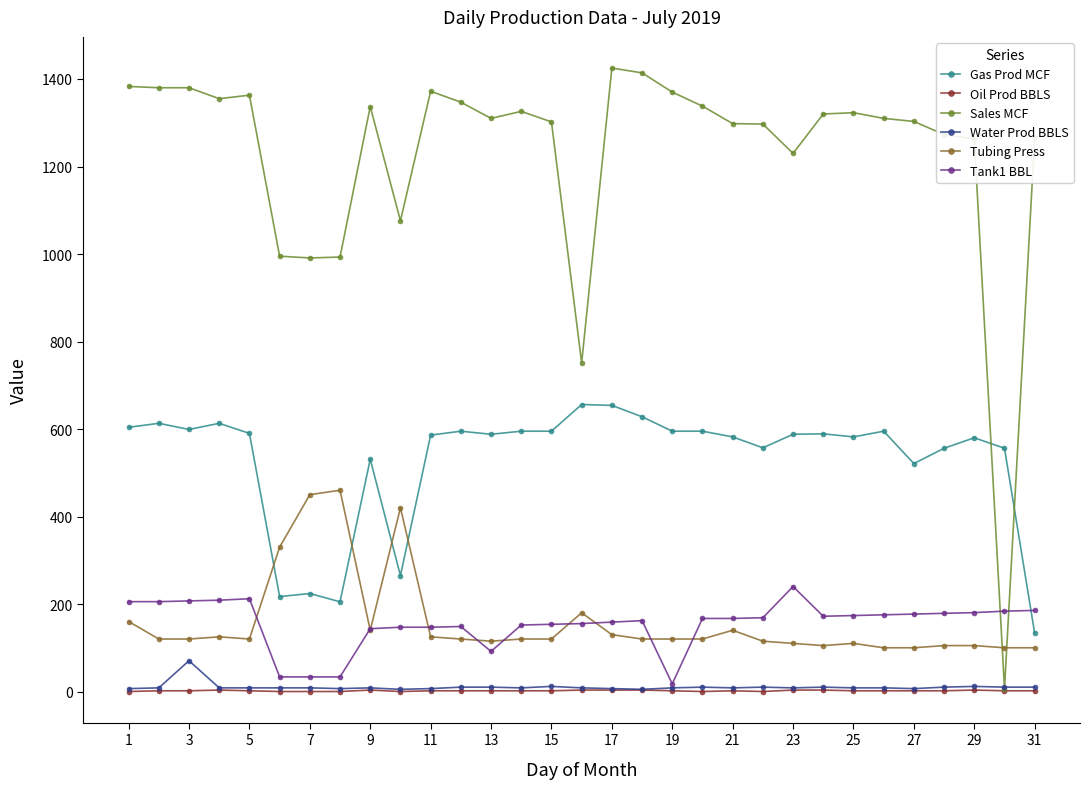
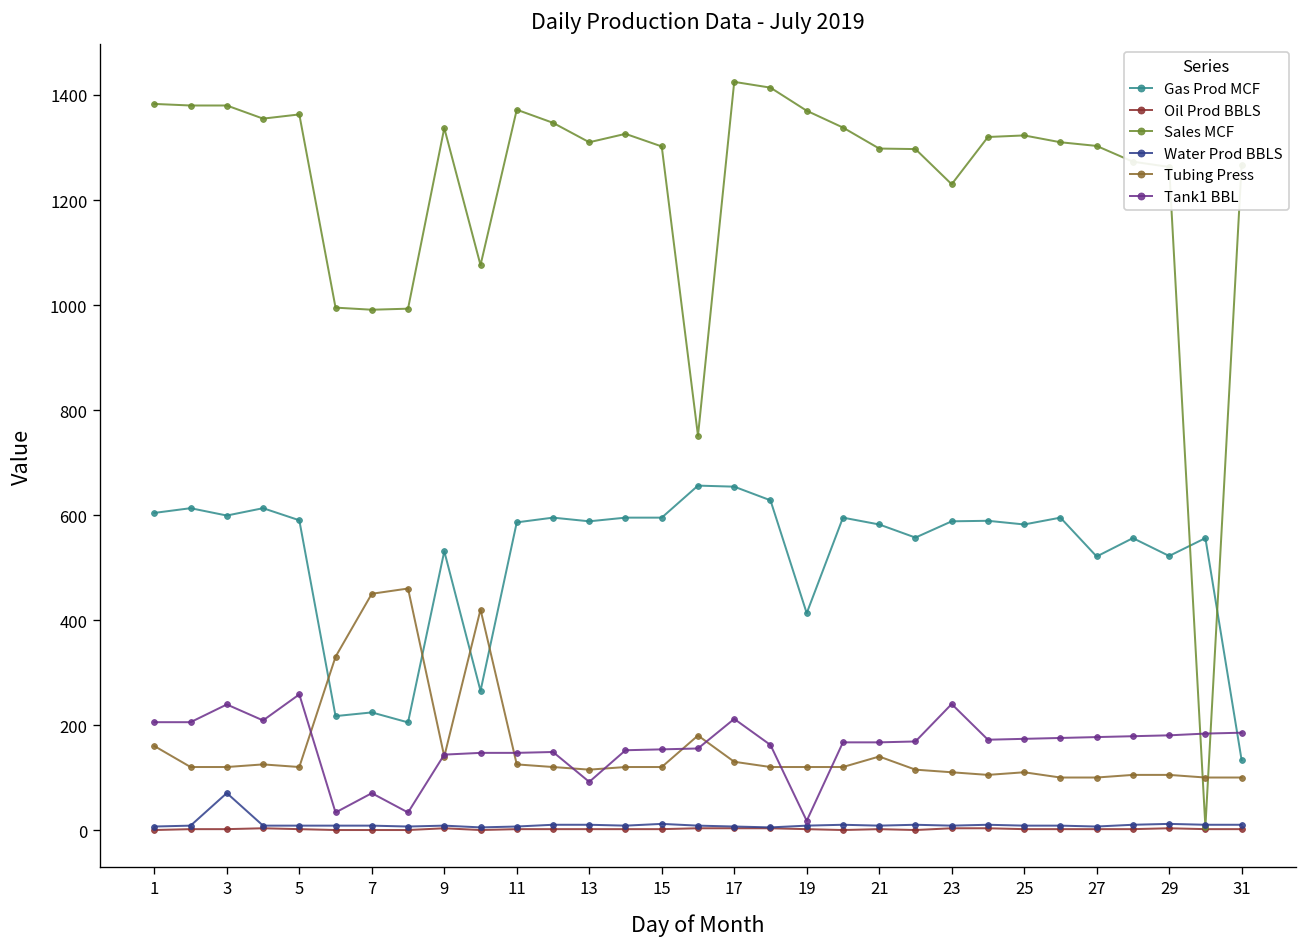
Tank1 BBL, 3: 210 -> 240
Tank1 BBL, 5: 210 -> 260
Tank1 BBL, 7: 30 -> 70
Tank1 BBL, 17: 160 -> 210
Gas Prod MCF, 19: 600 -> 410
Gas Prod MCF, 29: 580 -> 520
